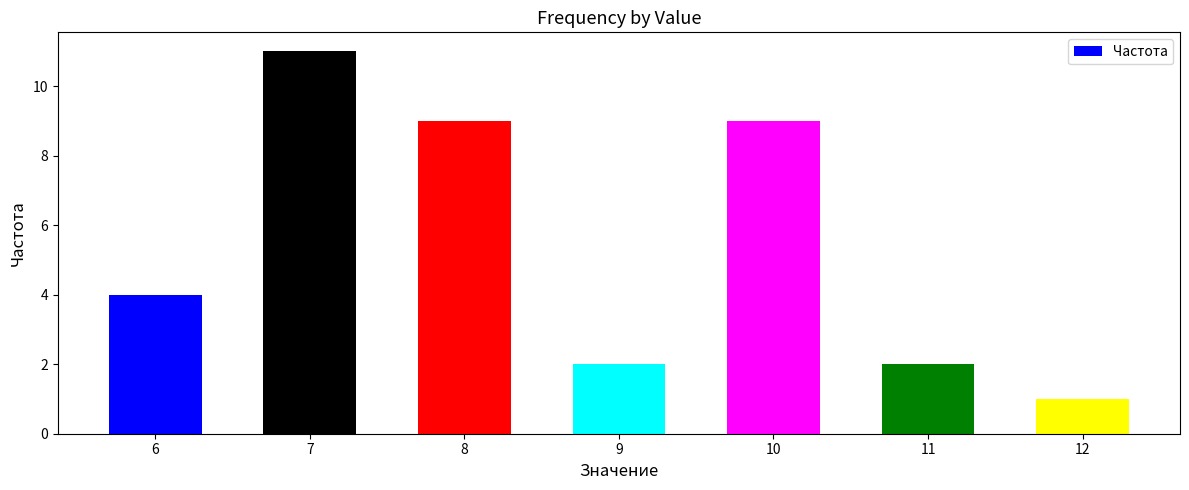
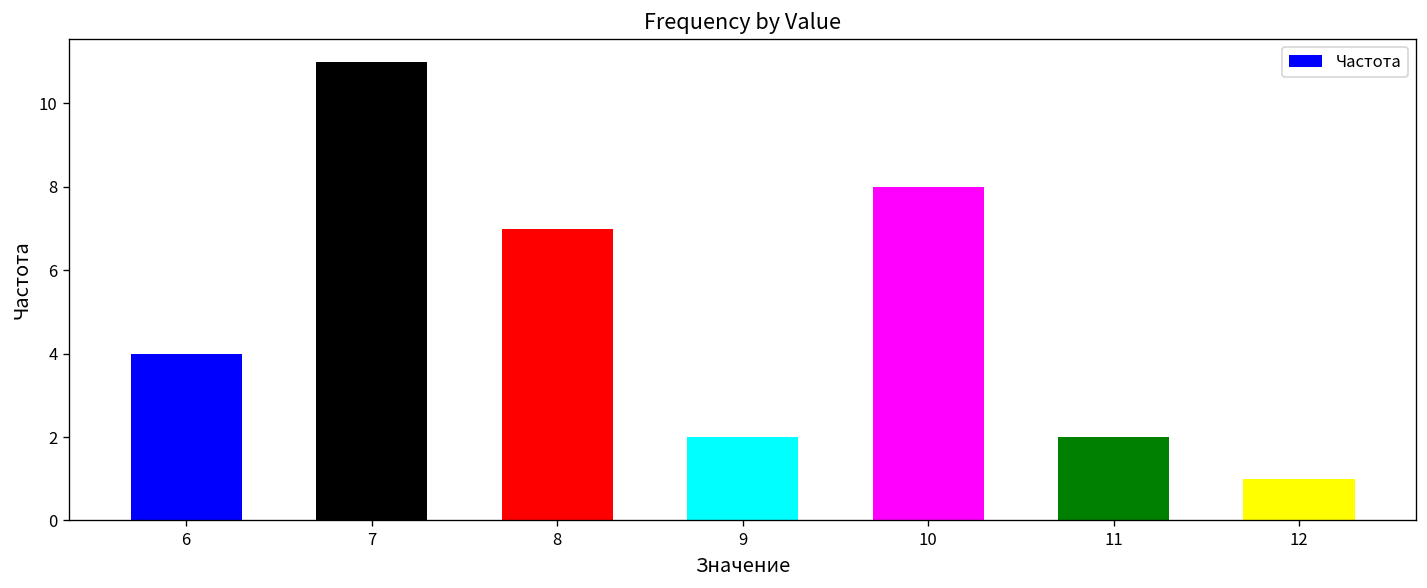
8: 9 -> 7
10: 9 -> 8
